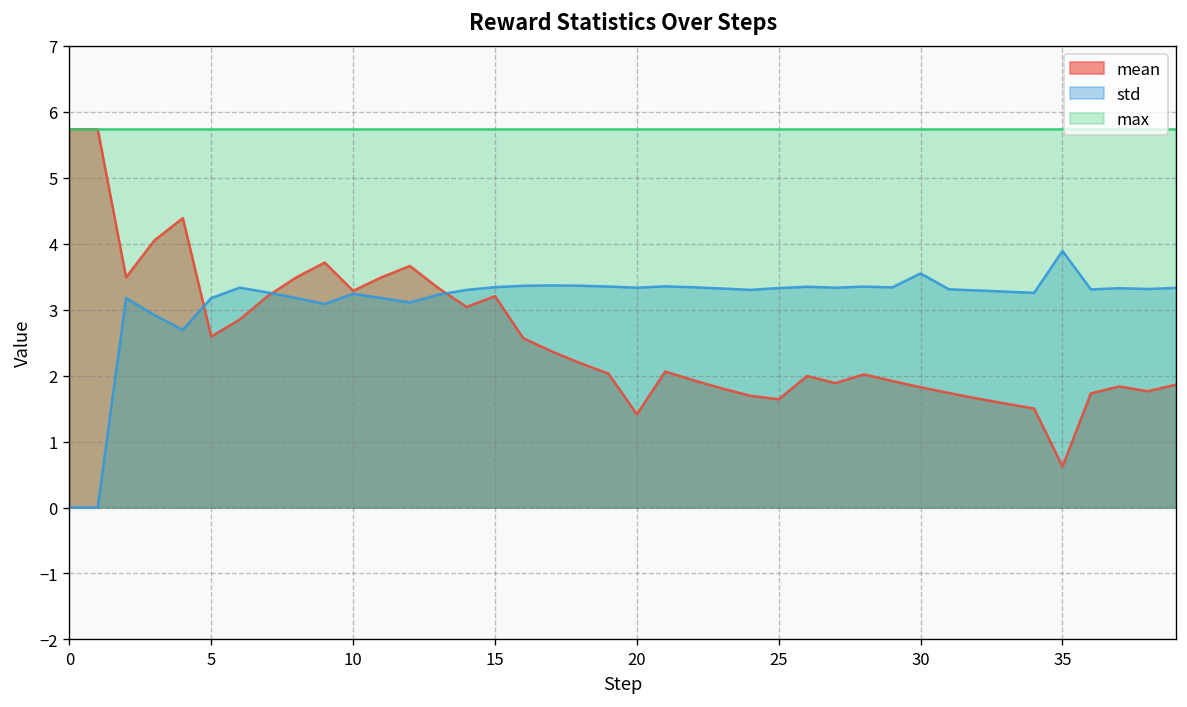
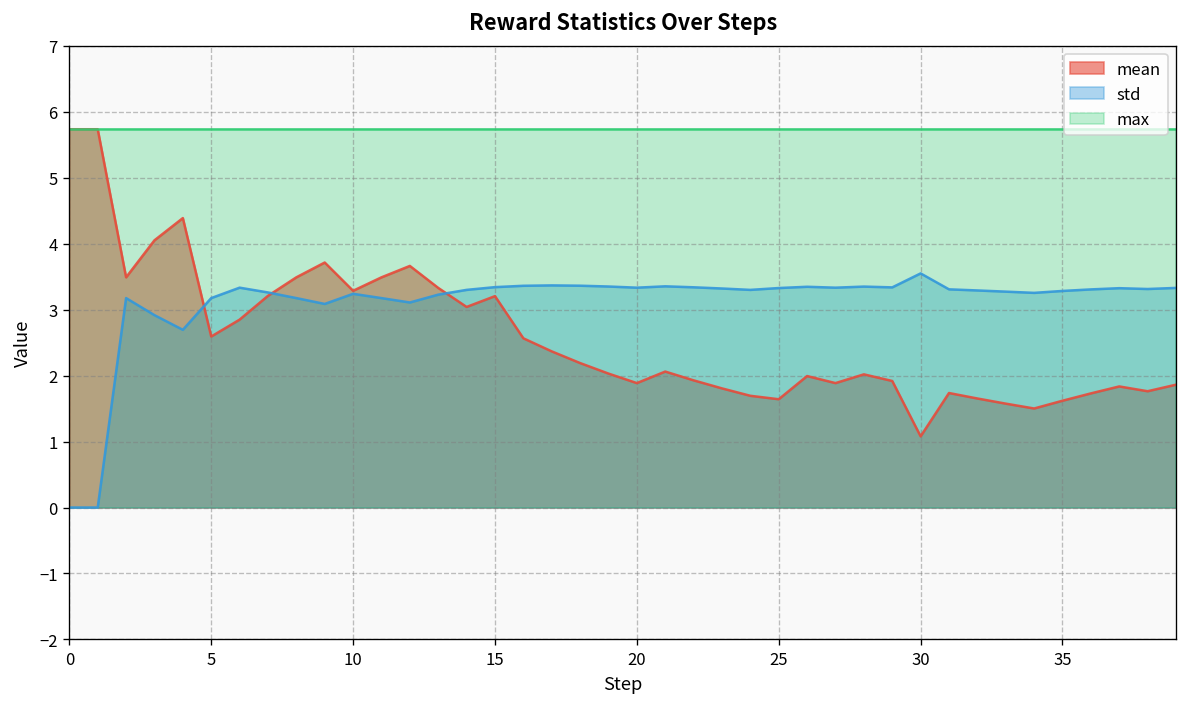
mean, 20: 1.4 -> 1.9
mean, 30: 1.8 -> 1.1
mean, 35: 0.6 -> 1.6
std, 35: 3.9 -> 3.3
